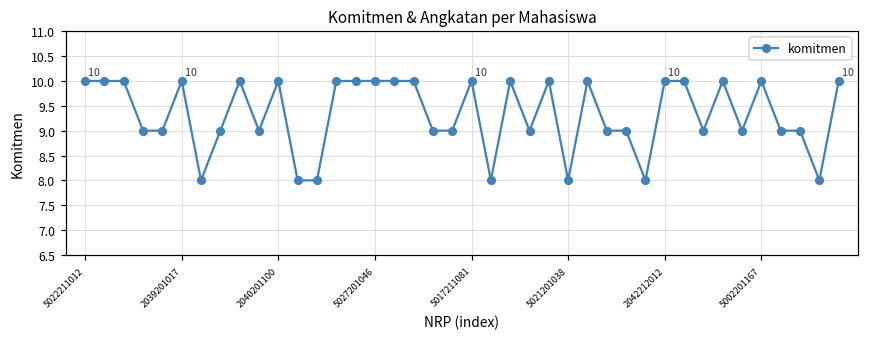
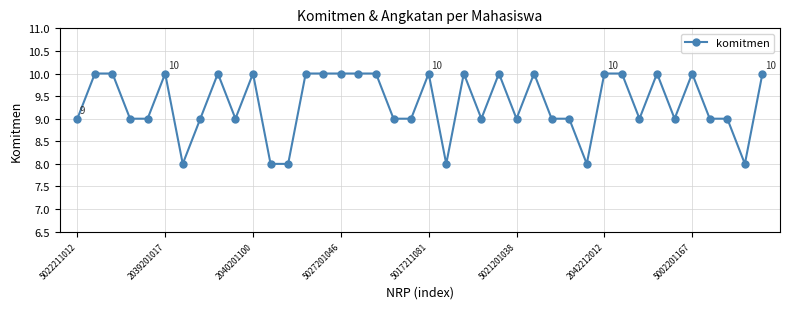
5022211012: 10 -> 9
5021201038: 8 -> 9
